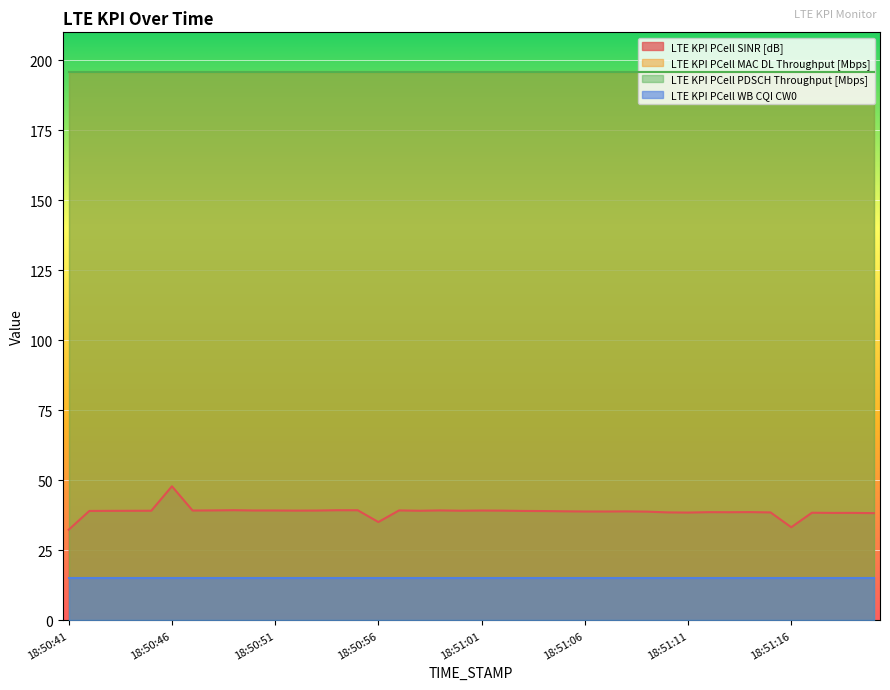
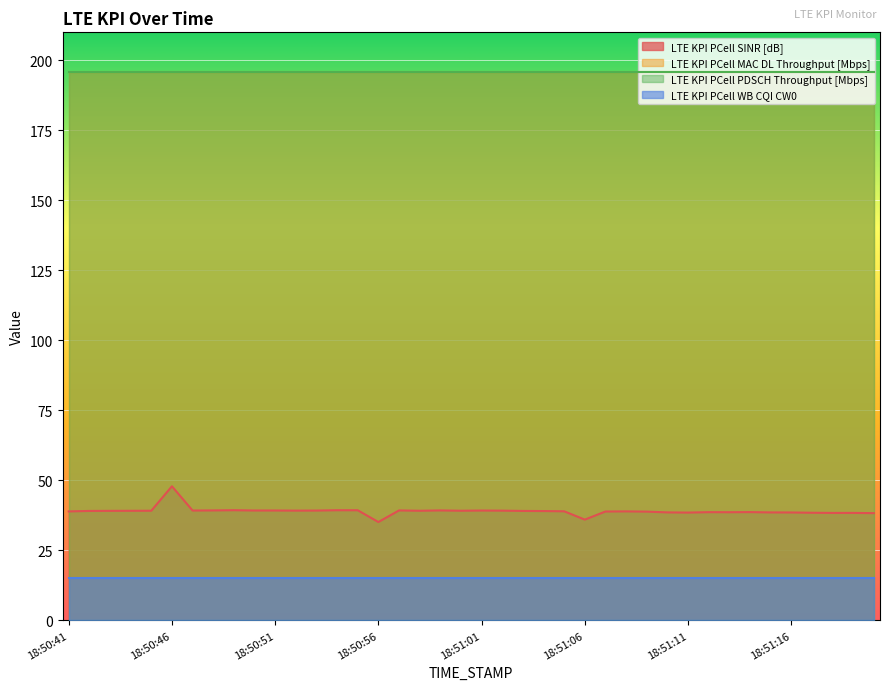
LTE KPI PCell SINR [dB], 18:50:41: 32 -> 39
LTE KPI PCell SINR [dB], 18:51:06: 39 -> 36
LTE KPI PCell SINR [dB], 18:51:16: 33 -> 39
